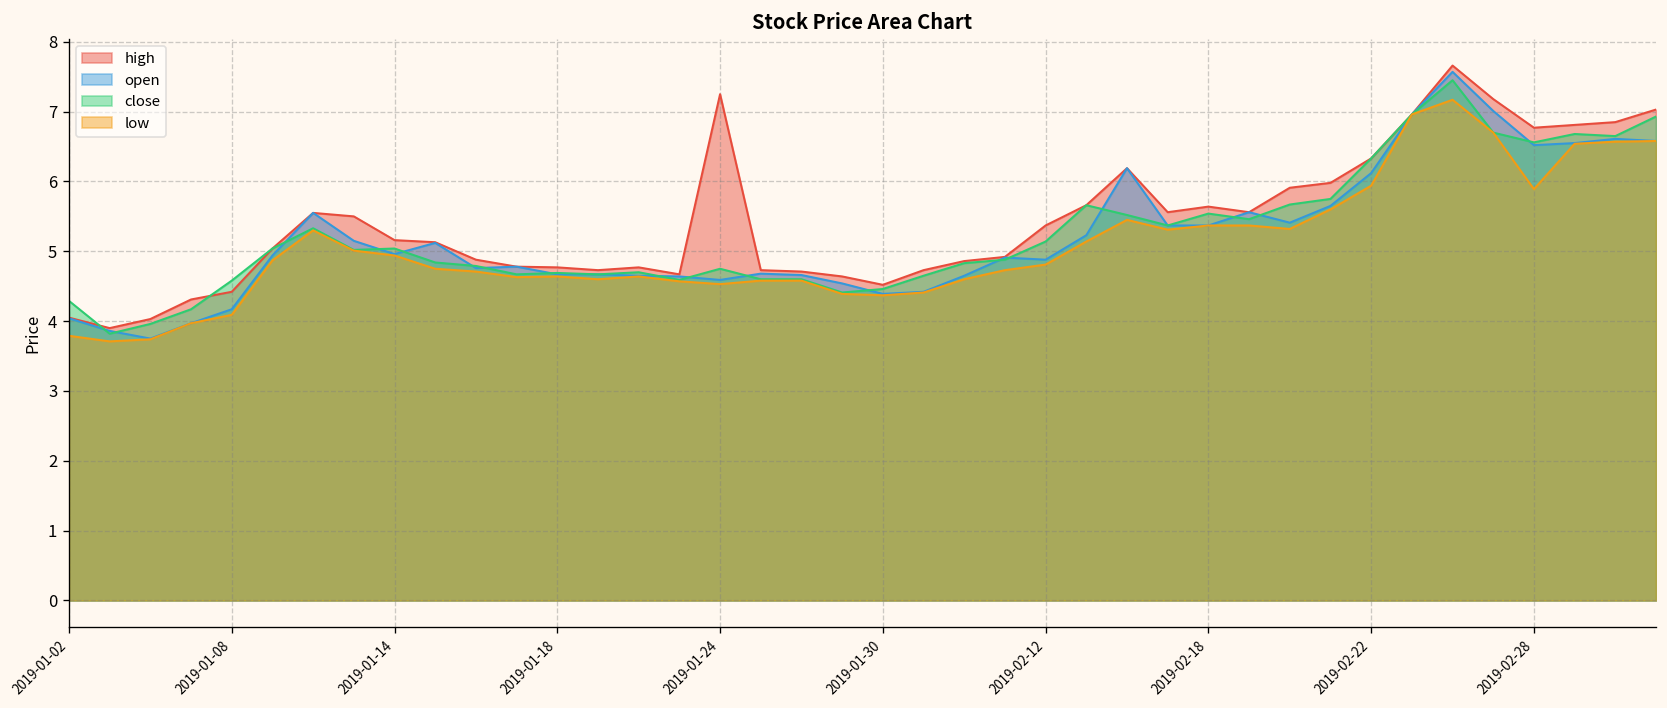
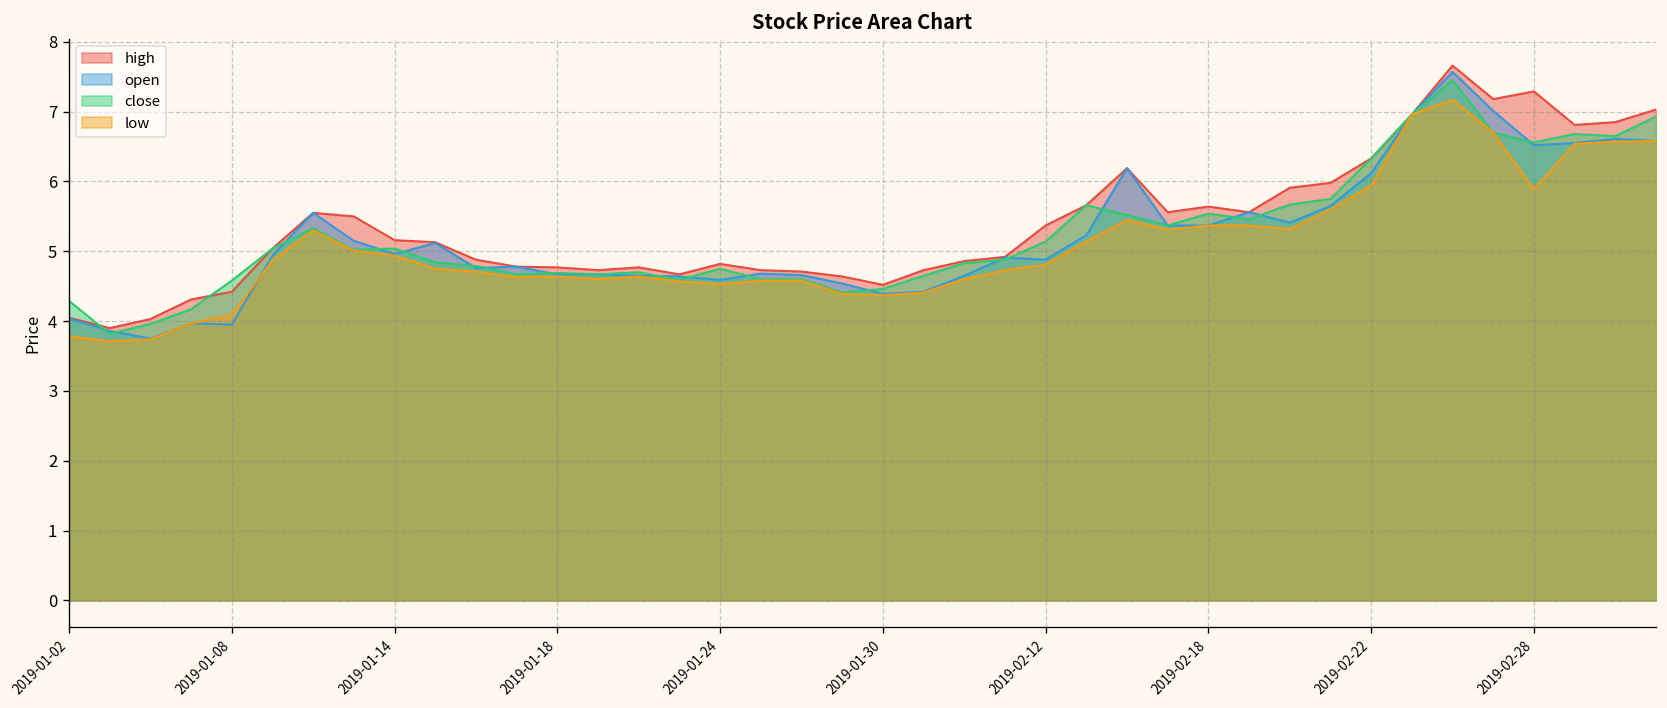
open, 2019-01-08: 4.2 -> 4.0
high, 2019-01-24: 7.3 -> 4.8
high, 2019-02-28: 6.8 -> 7.3
